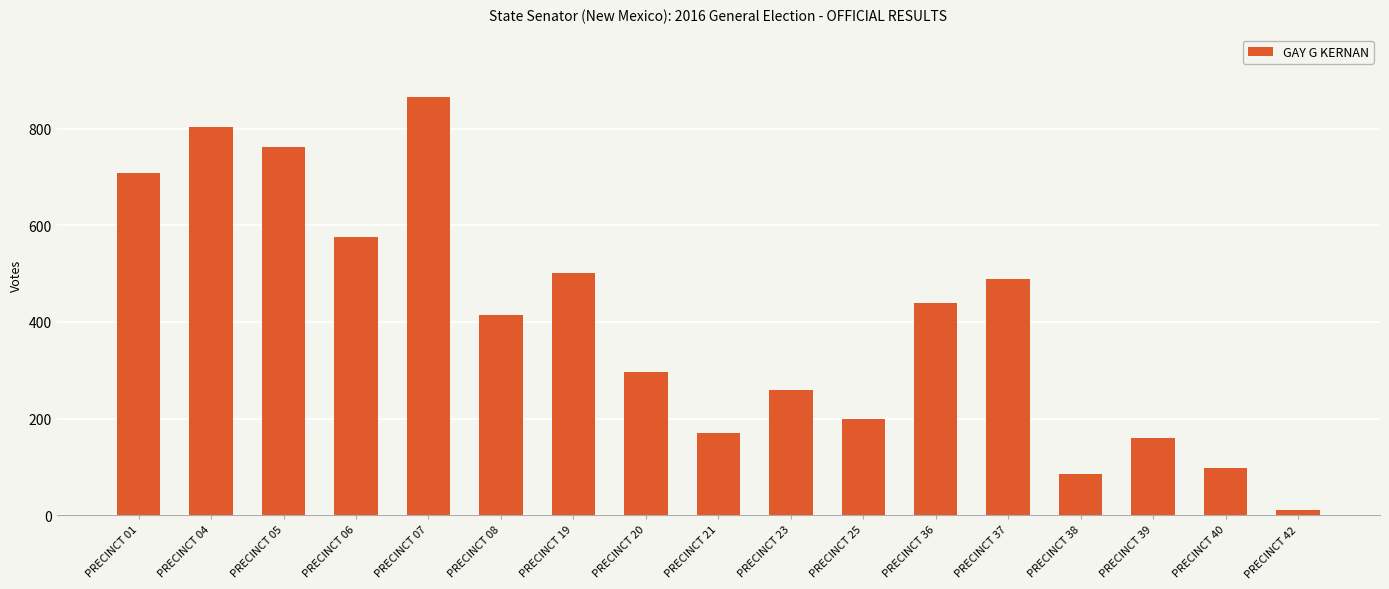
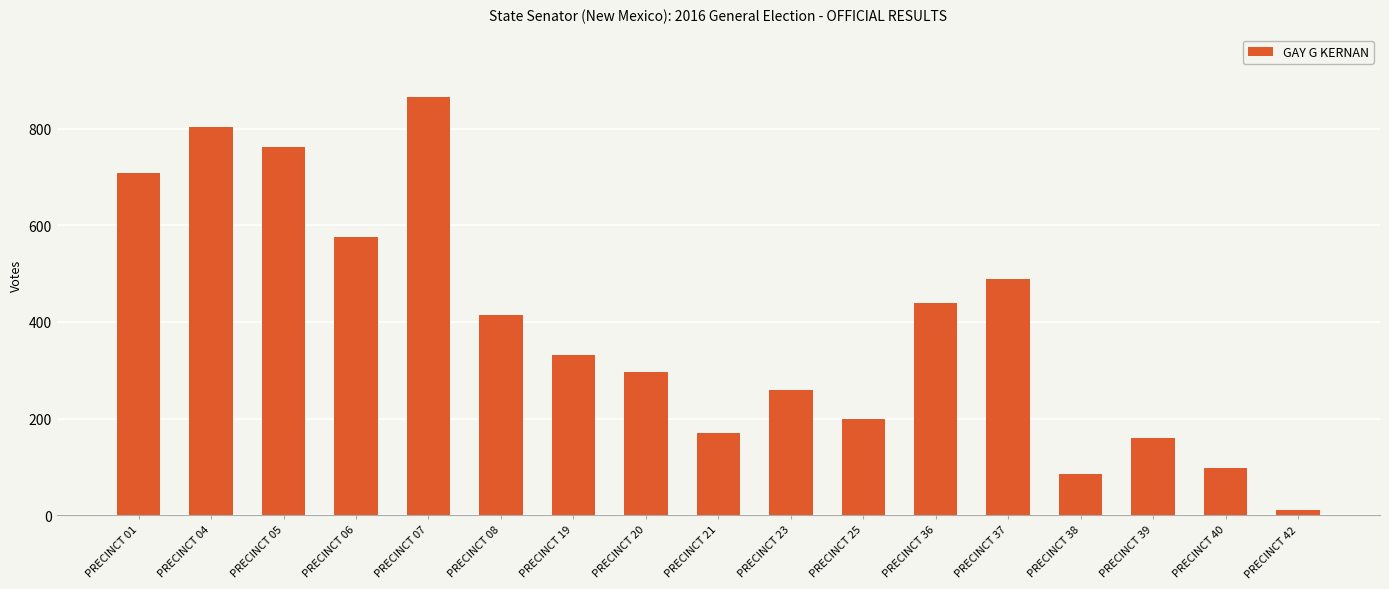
PRECINCT 19: 500 -> 330
